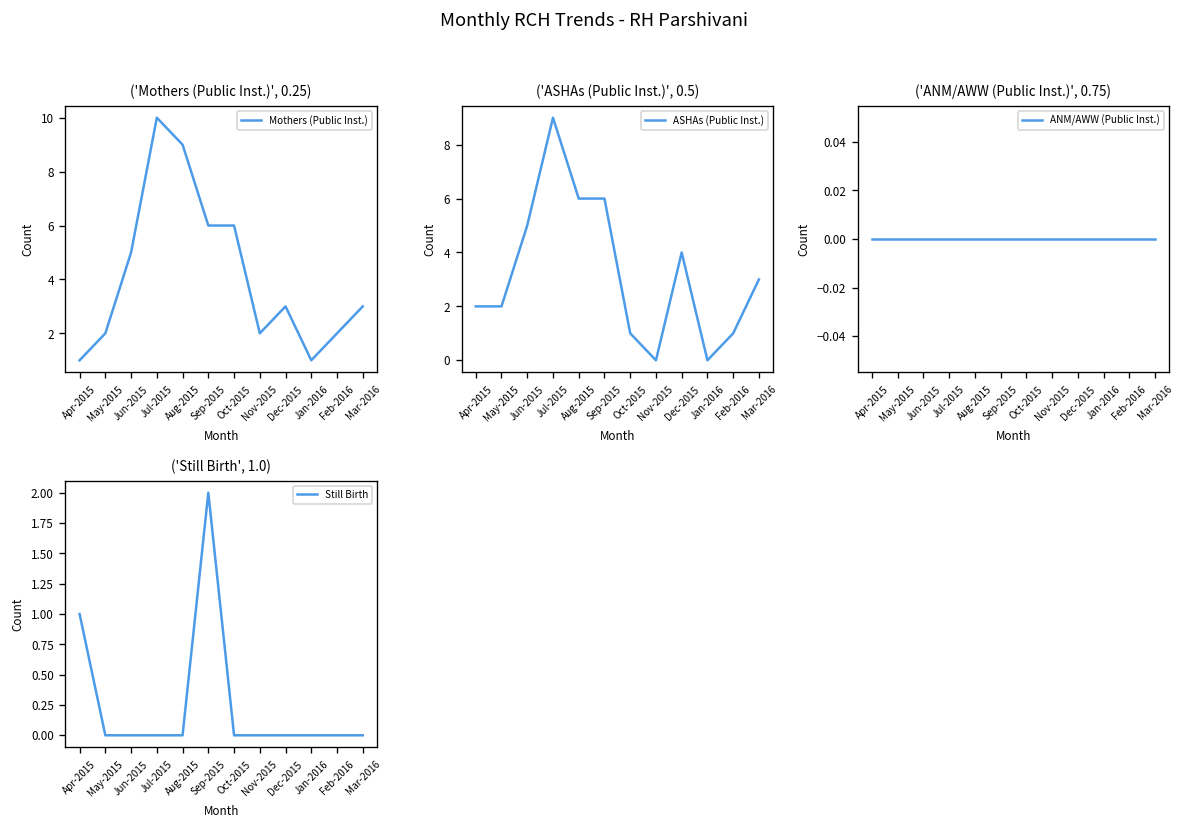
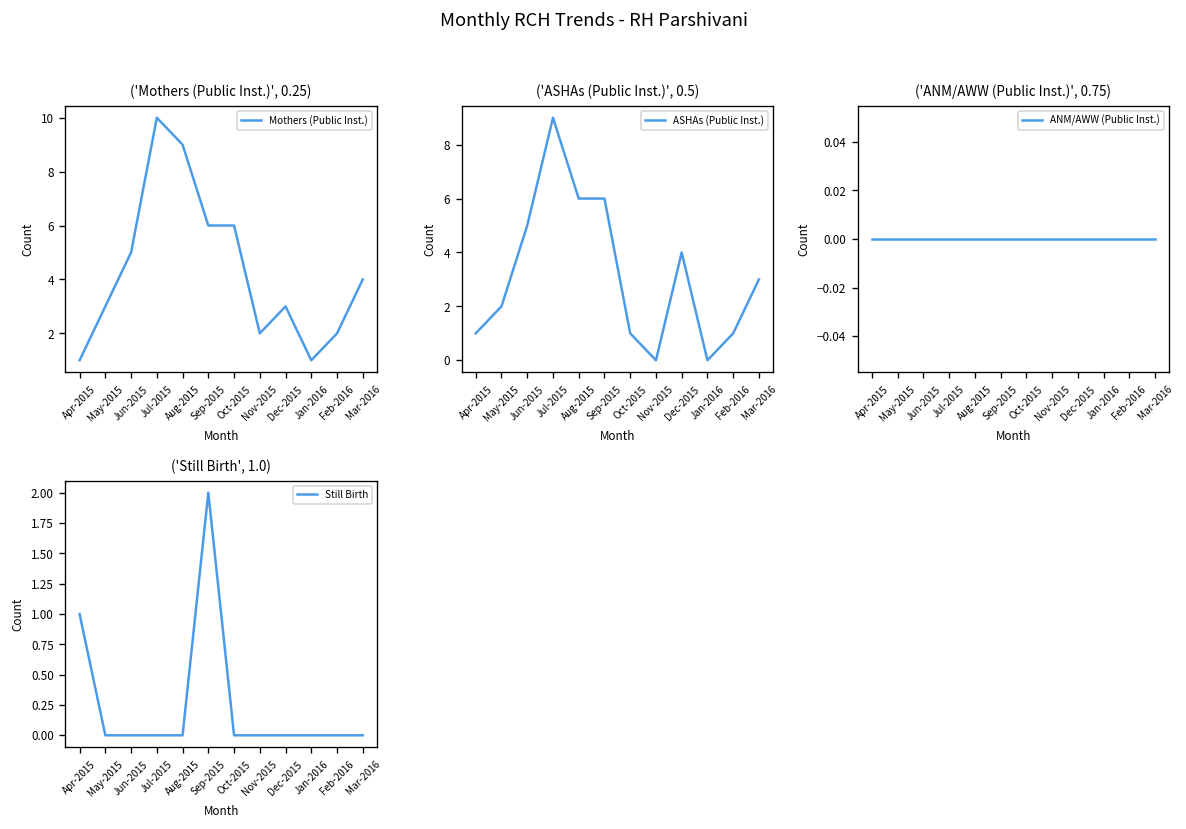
('Mothers (Public Inst.)', 0.25), May-2015: 2 -> 3
('Mothers (Public Inst.)', 0.25), Mar-2016: 3 -> 4
('ASHAs (Public Inst.)', 0.5), Apr-2015: 2 -> 1
